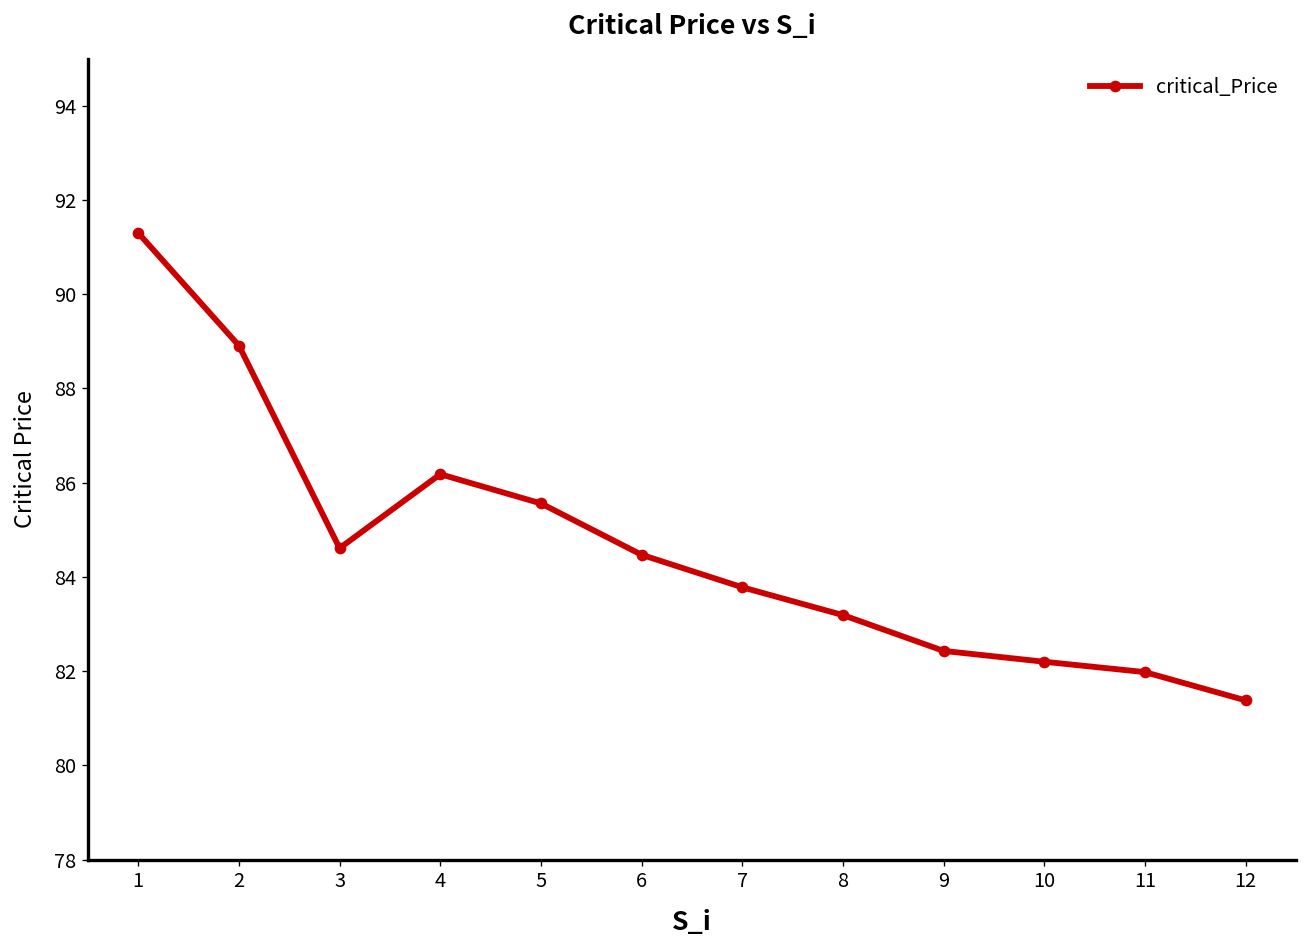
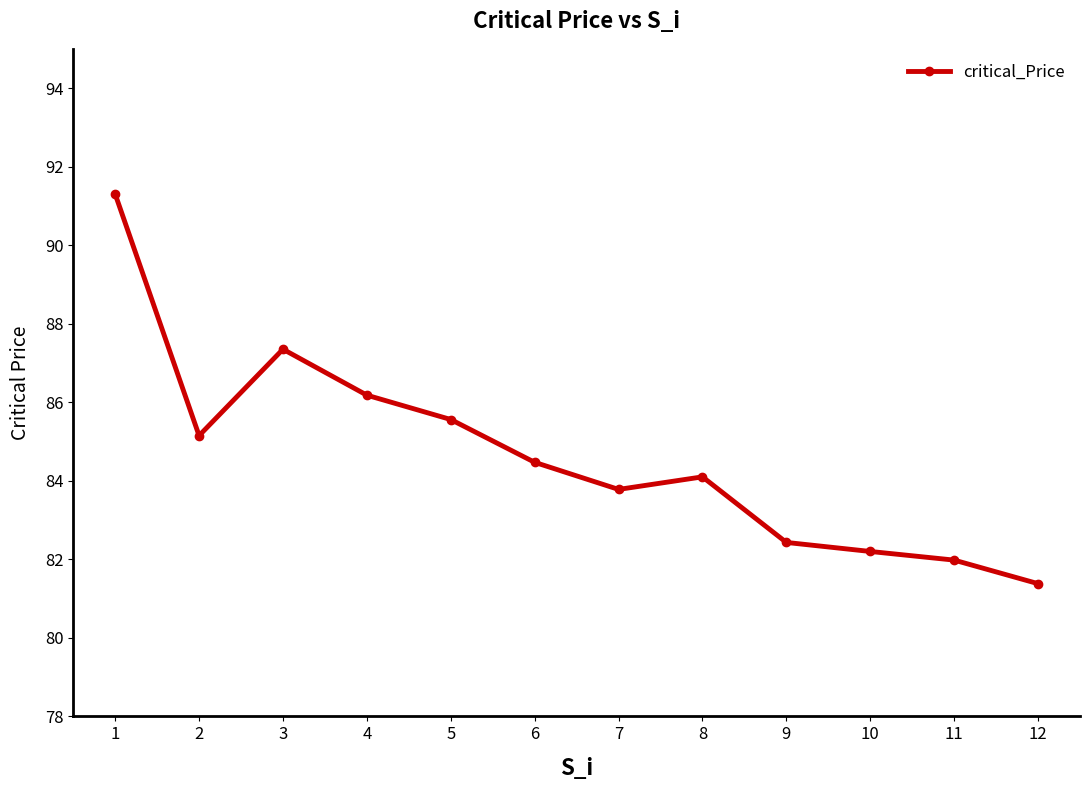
2: 88.9 -> 85.2
3: 84.6 -> 87.4
8: 83.2 -> 84.1
